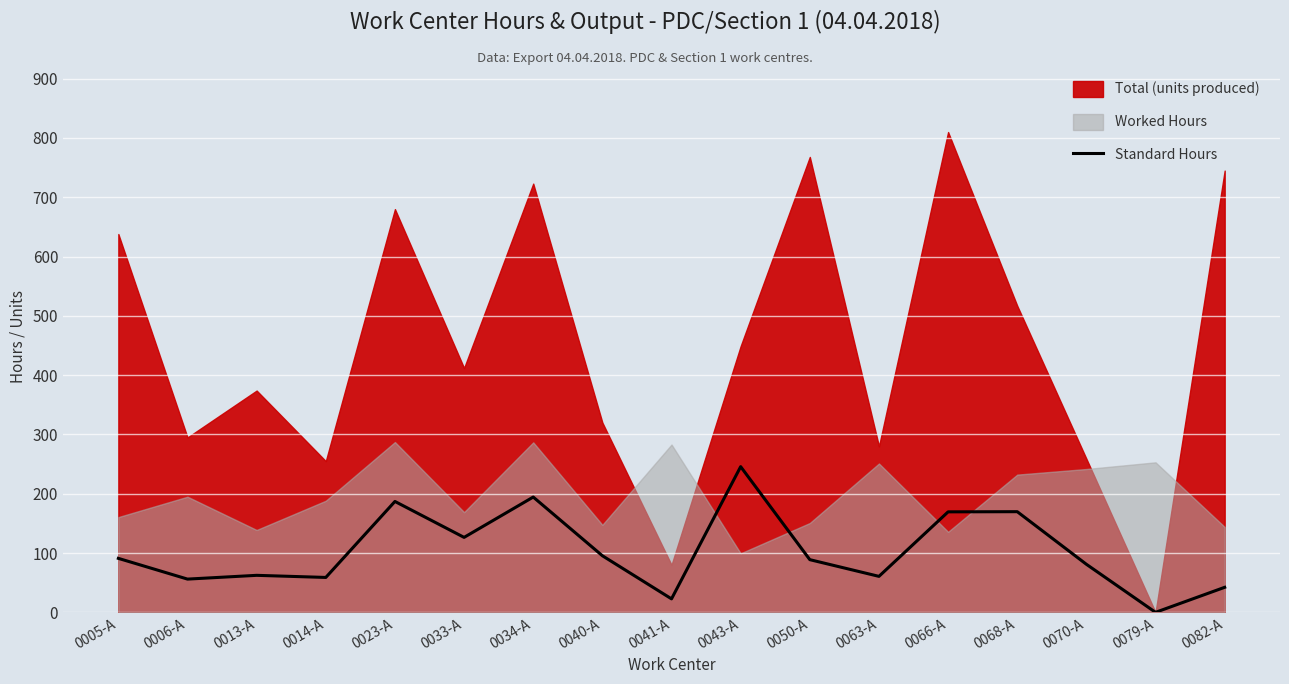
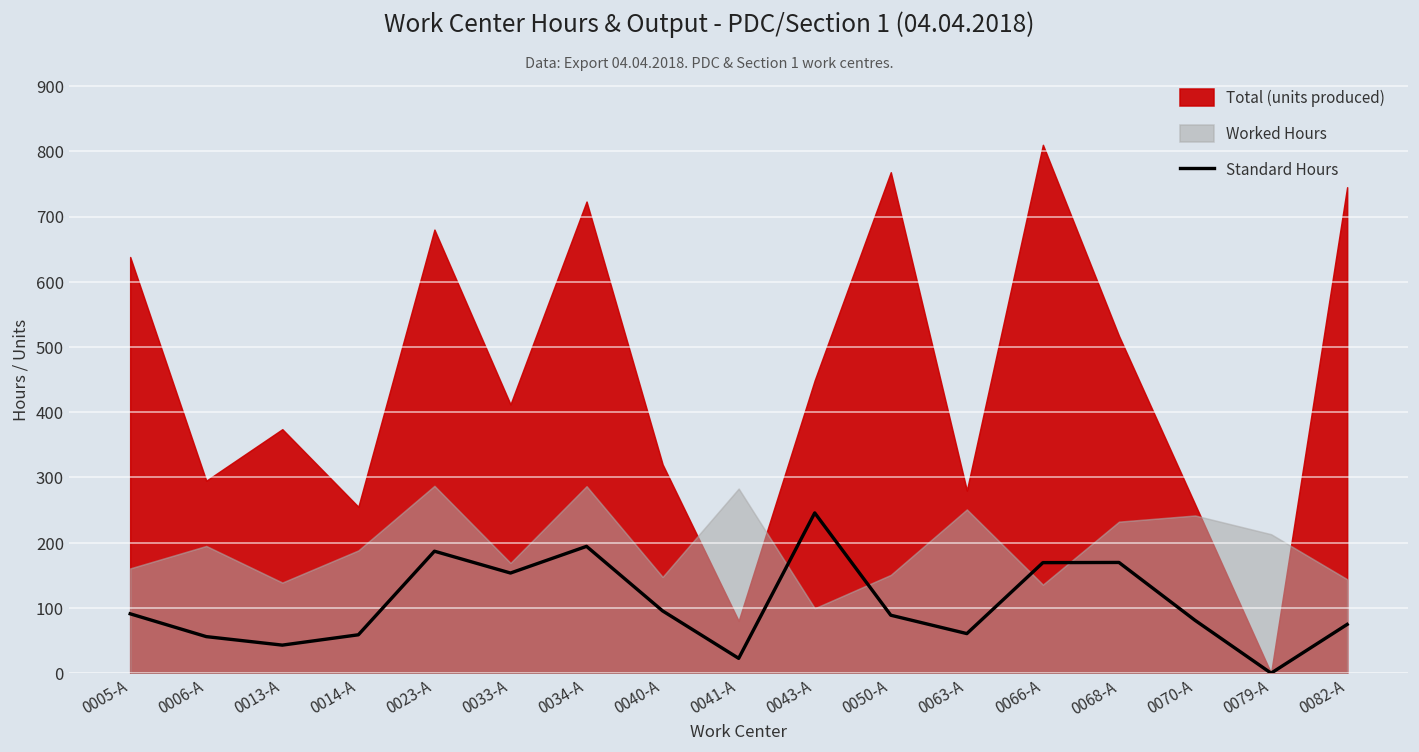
Standard Hours, 0013-A: 60 -> 40
Standard Hours, 0033-A: 130 -> 150
Worked Hours, 0079-A: 250 -> 210
Standard Hours, 0082-A: 40 -> 70
